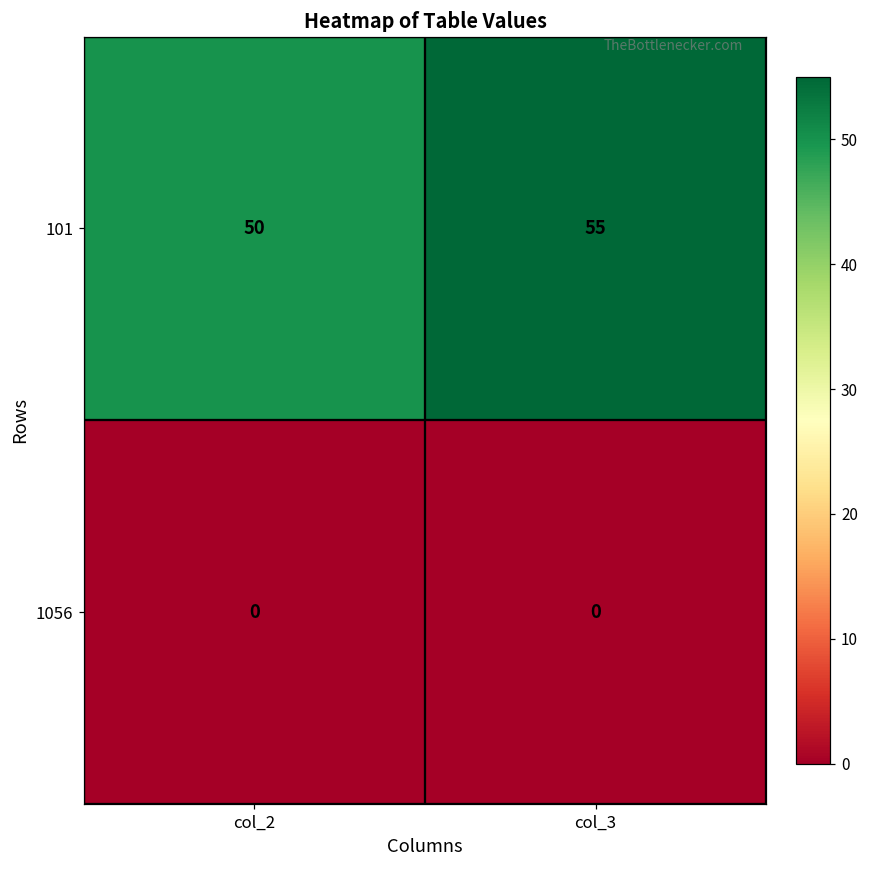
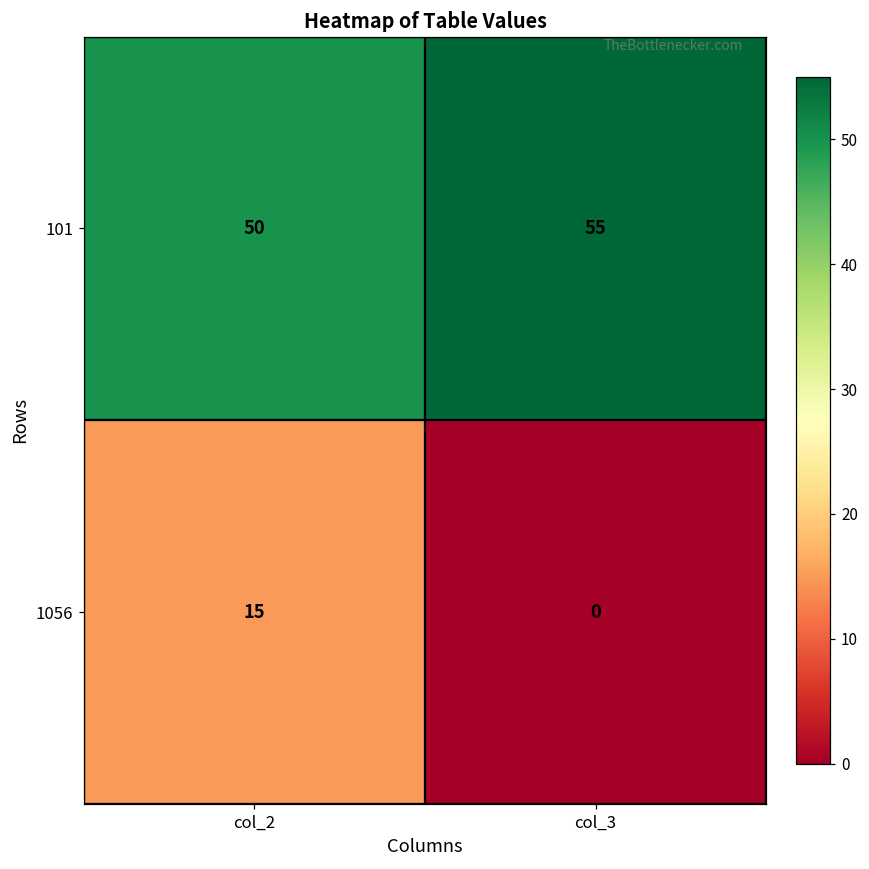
1056, col_2: 0 -> 15
